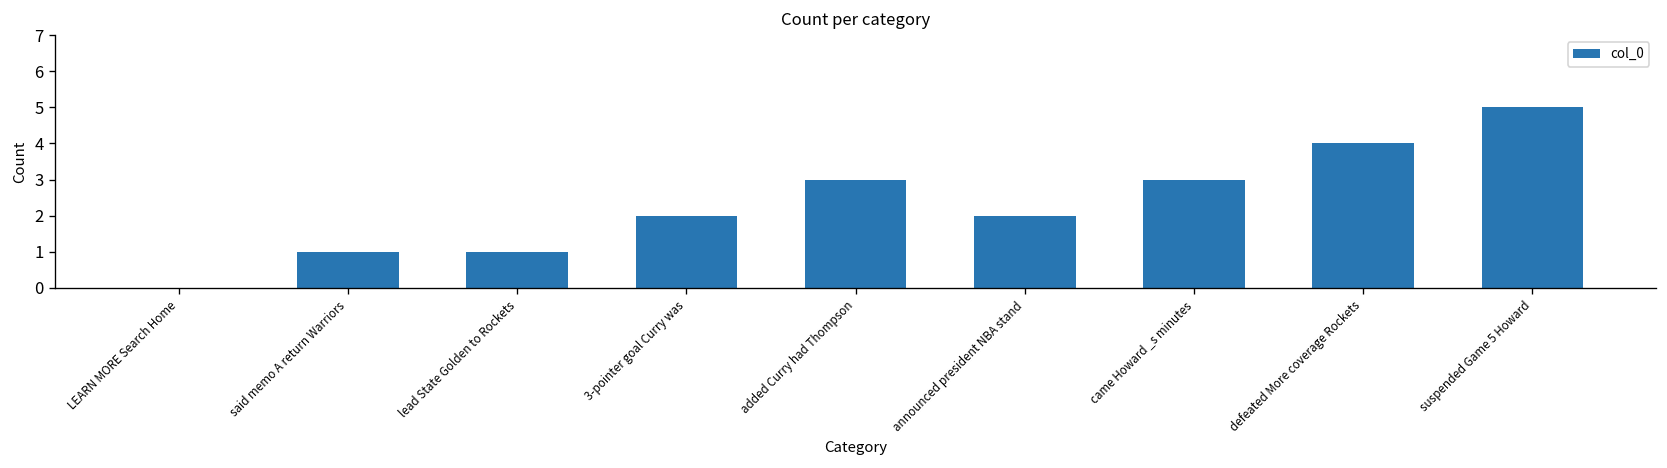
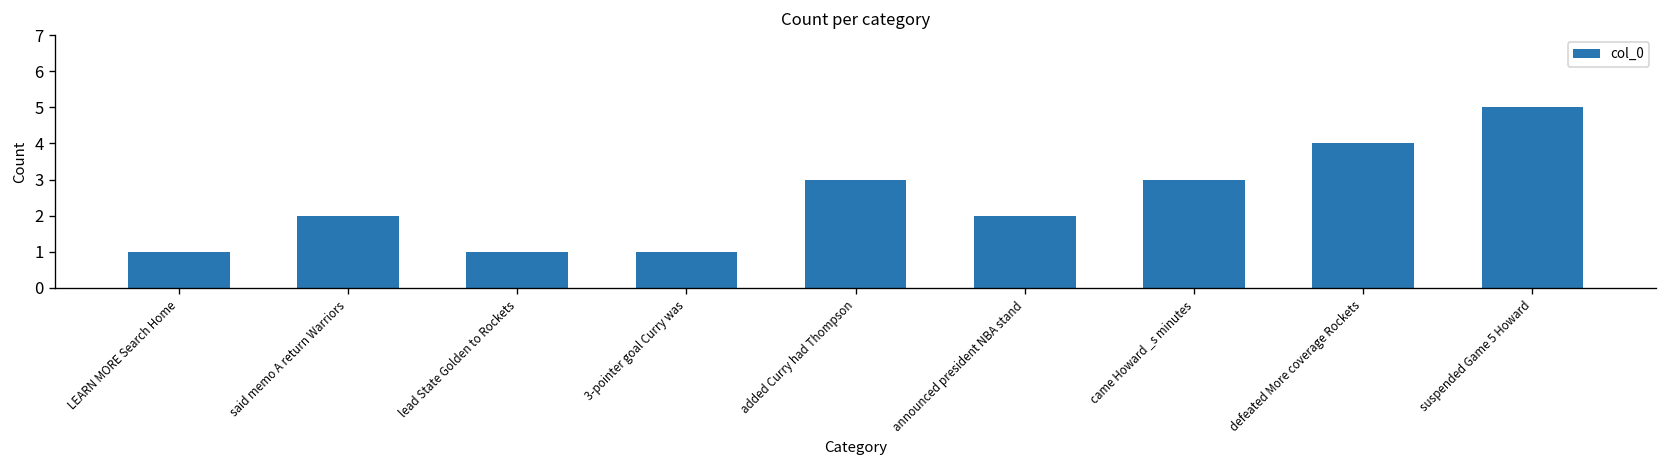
LEARN MORE Search Home: 0 -> 1
said memo A return Warriors: 1 -> 2
3-pointer goal Curry was: 2 -> 1
